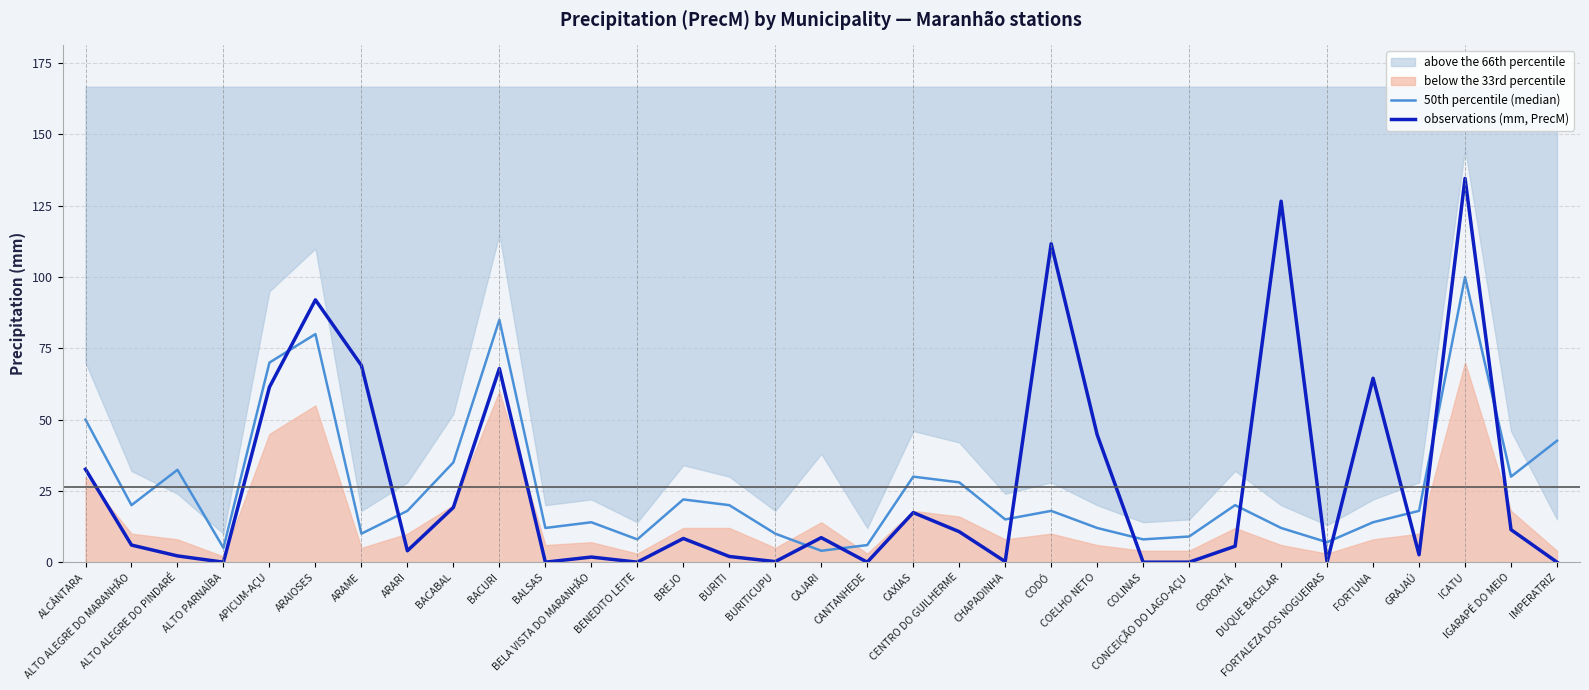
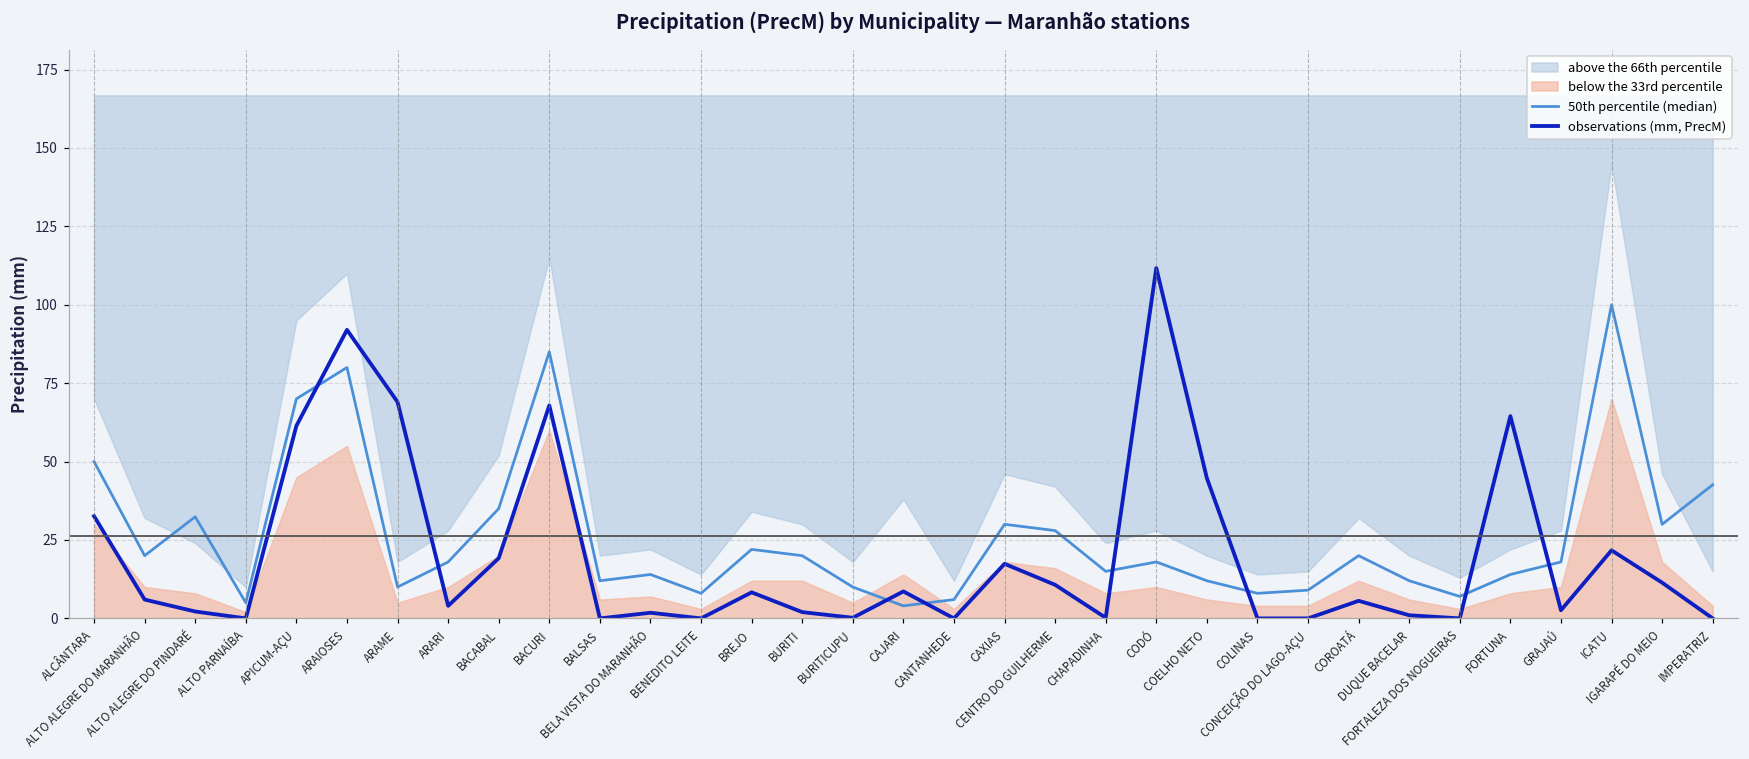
observations (mm, PrecM), DUQUE BACELAR: 127 -> 1
observations (mm, PrecM), ICATU: 135 -> 22
